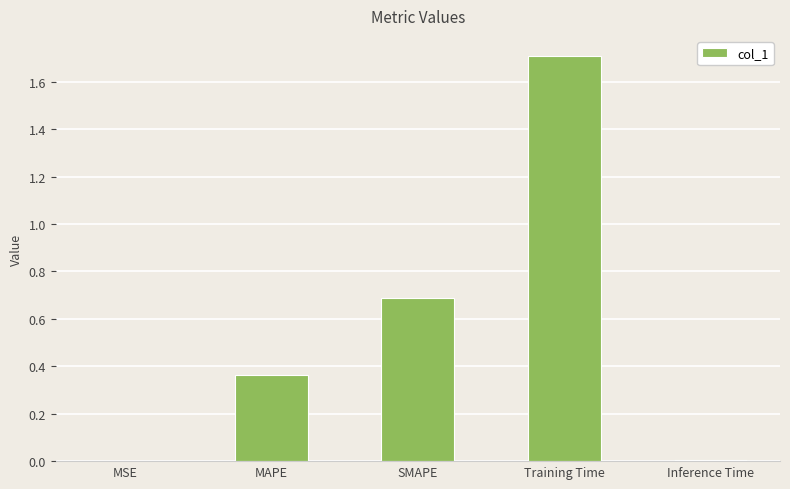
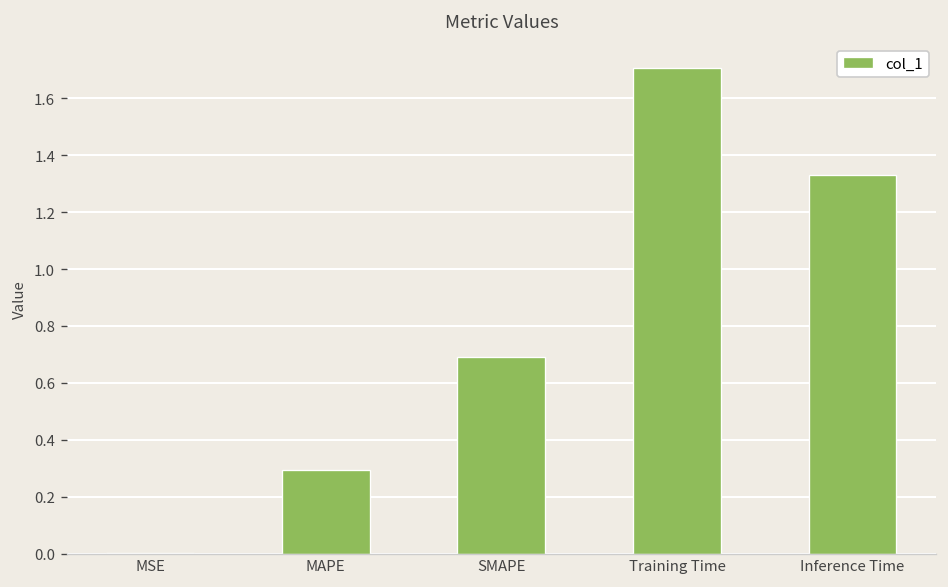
MAPE: 0.37 -> 0.29
Inference Time: 0.01 -> 1.33
